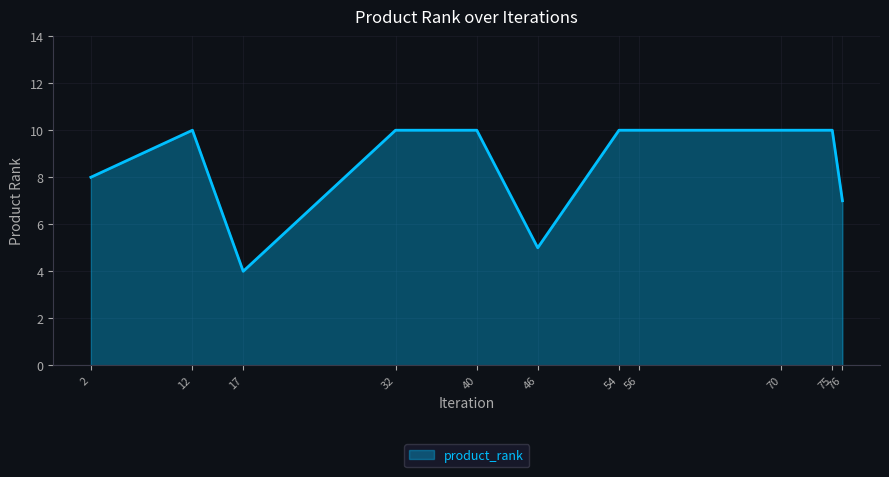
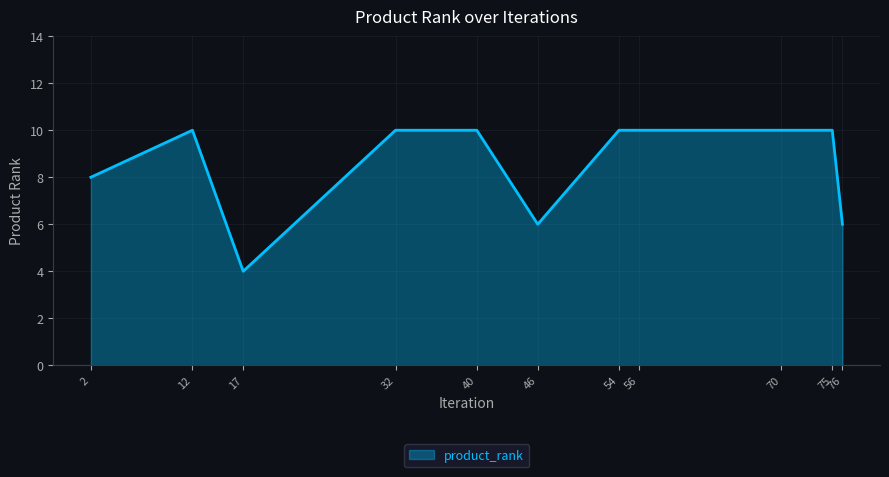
46: 5 -> 6
76: 7 -> 6
